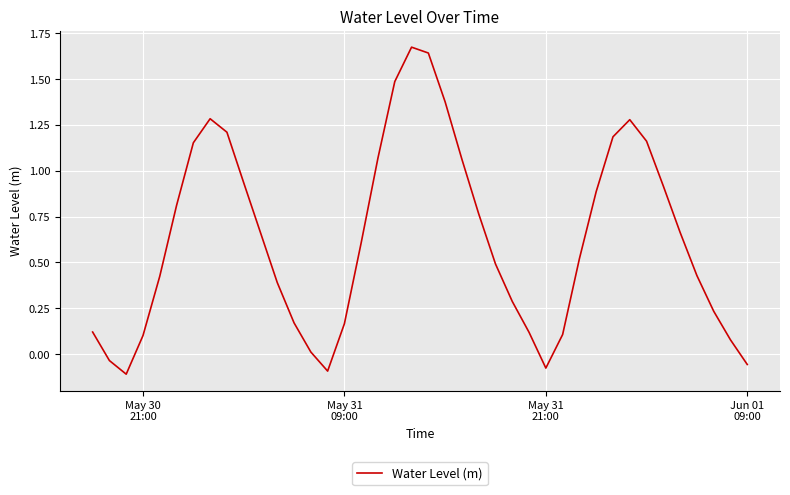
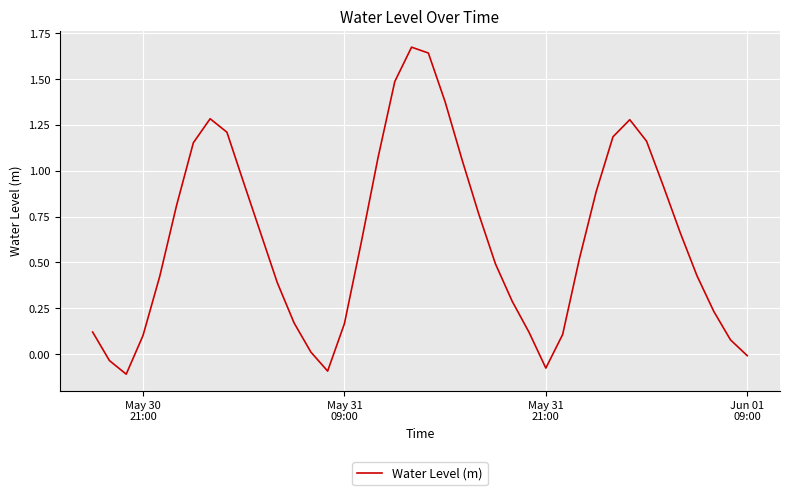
Jun 01 09:00: -0.06 -> -0.01
